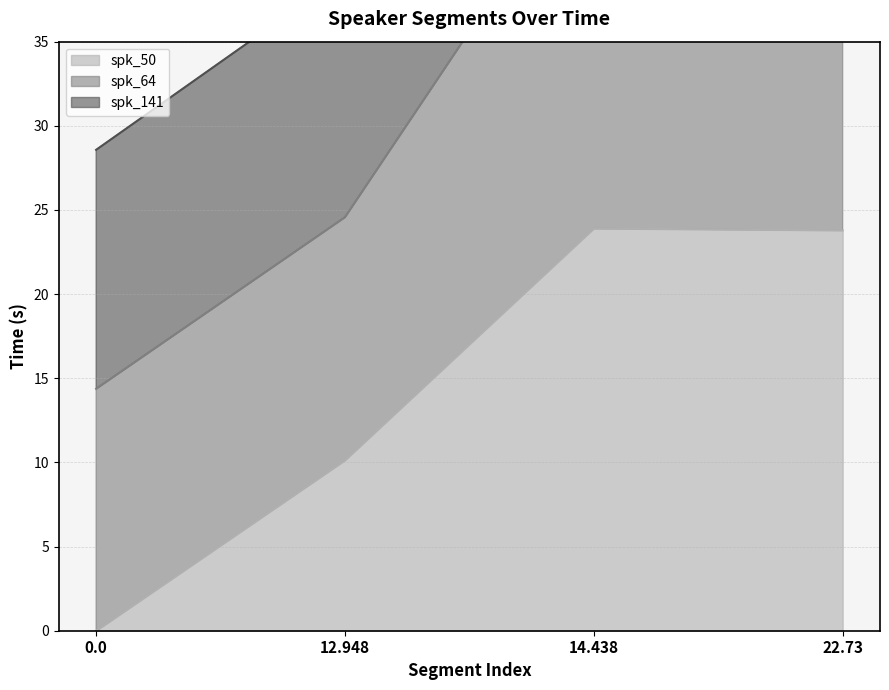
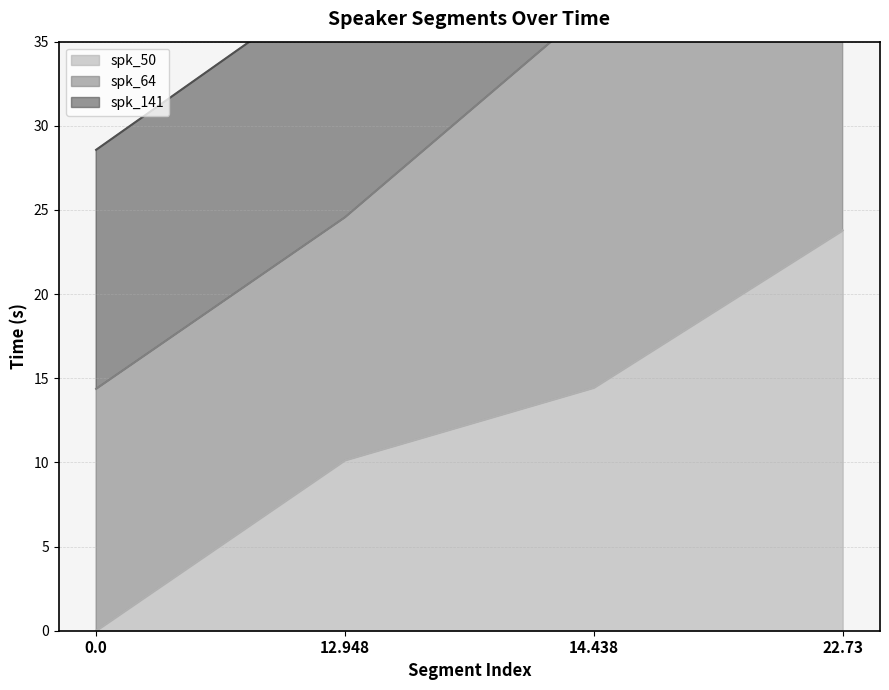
spk_50, 14.438: 23.9 -> 14.4
